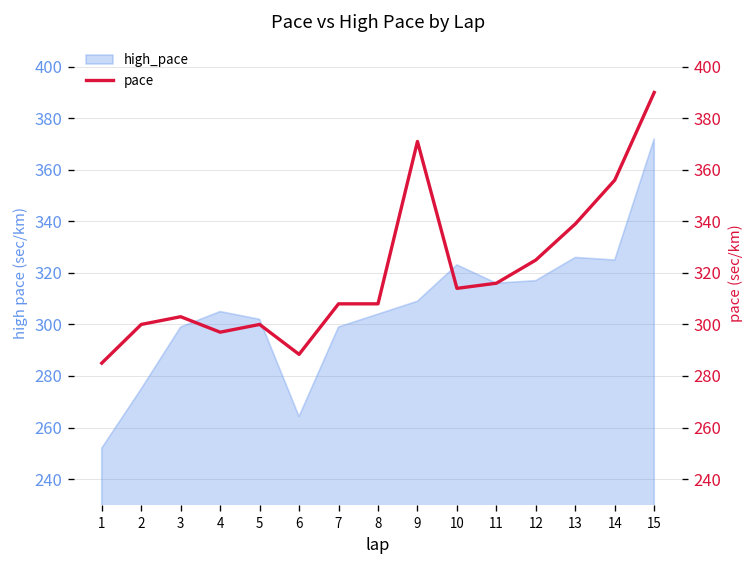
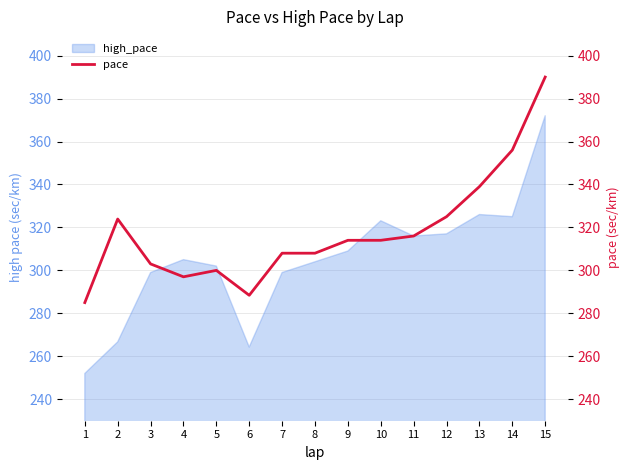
high_pace, 2: 275 -> 267
pace, 2: 300 -> 324
pace, 9: 371 -> 314
